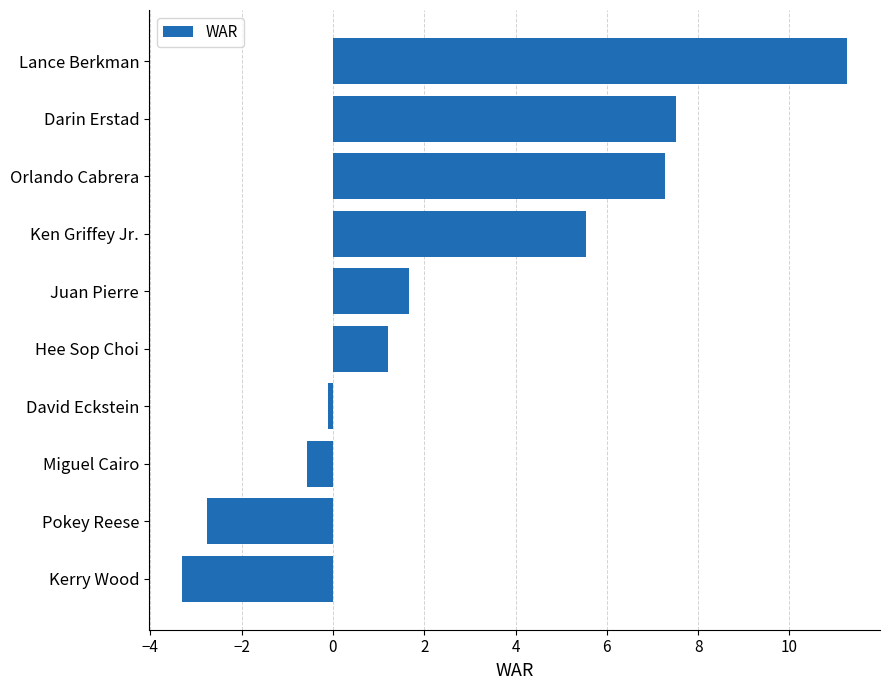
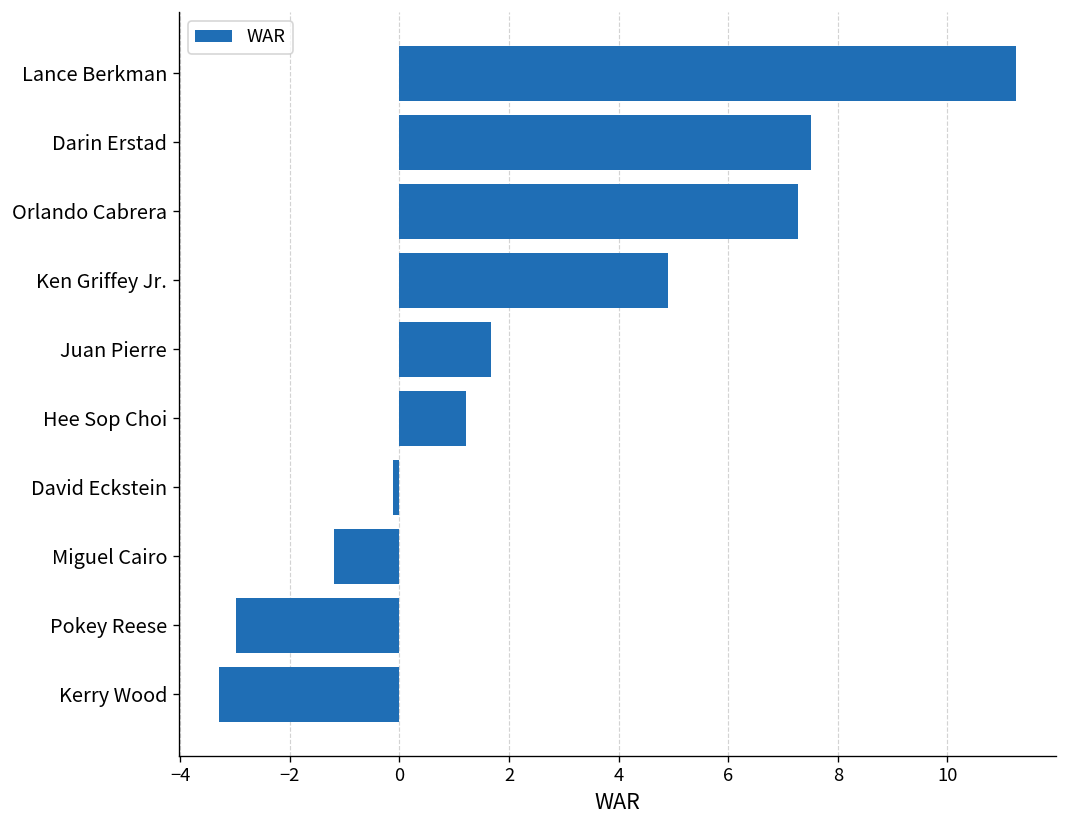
Ken Griffey Jr.: 5.5 -> 4.9
Miguel Cairo: -0.6 -> -1.2
Pokey Reese: -2.8 -> -3.0
